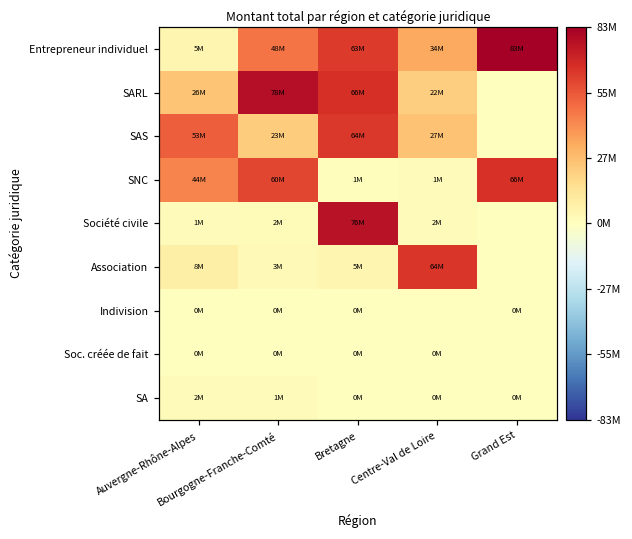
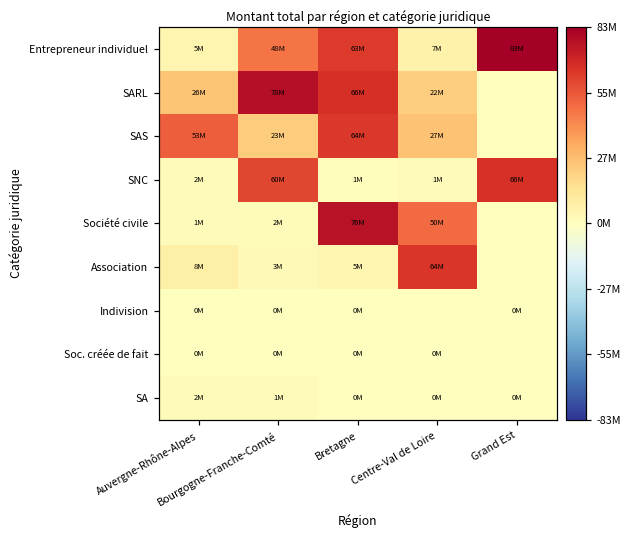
Entrepreneur individuel, Centre-Val de Loire: 34M -> 7M
SNC, Auvergne-Rhône-Alpes: 44M -> 2M
Société civile, Centre-Val de Loire: 2M -> 50M
